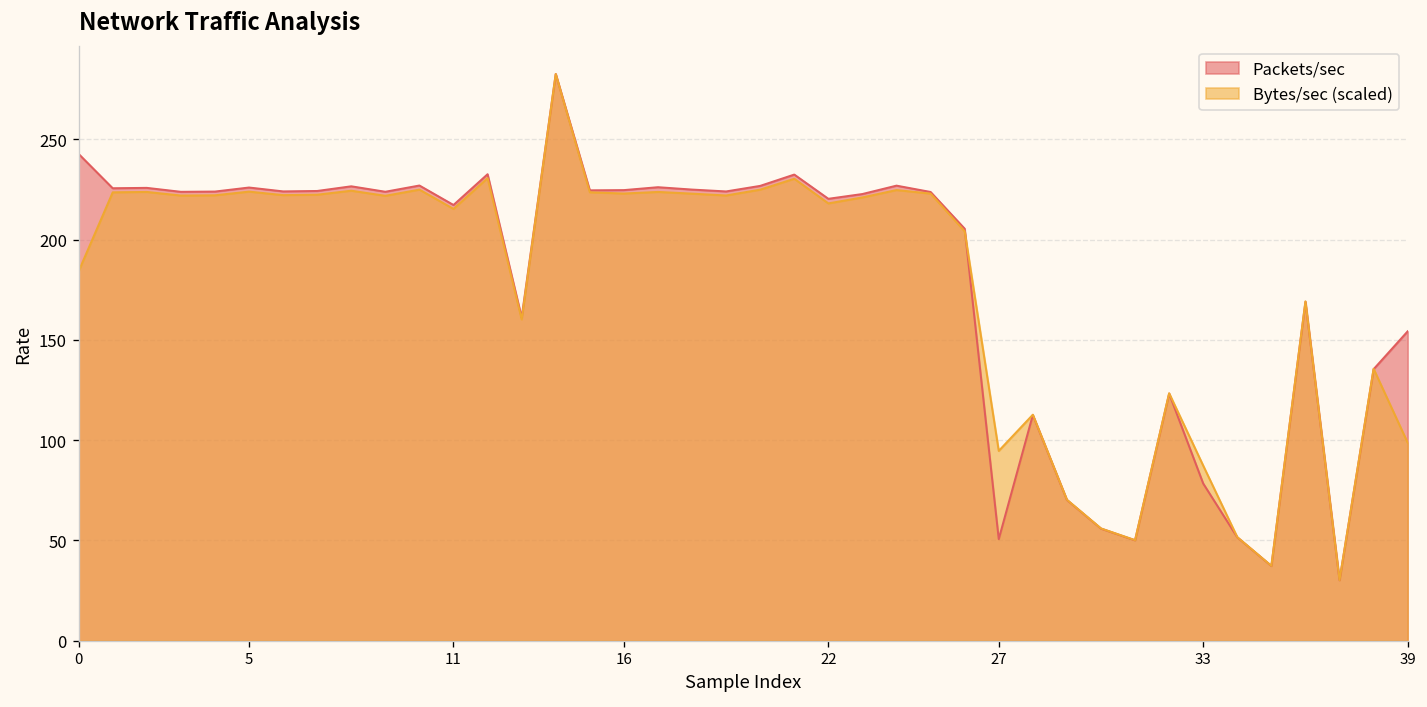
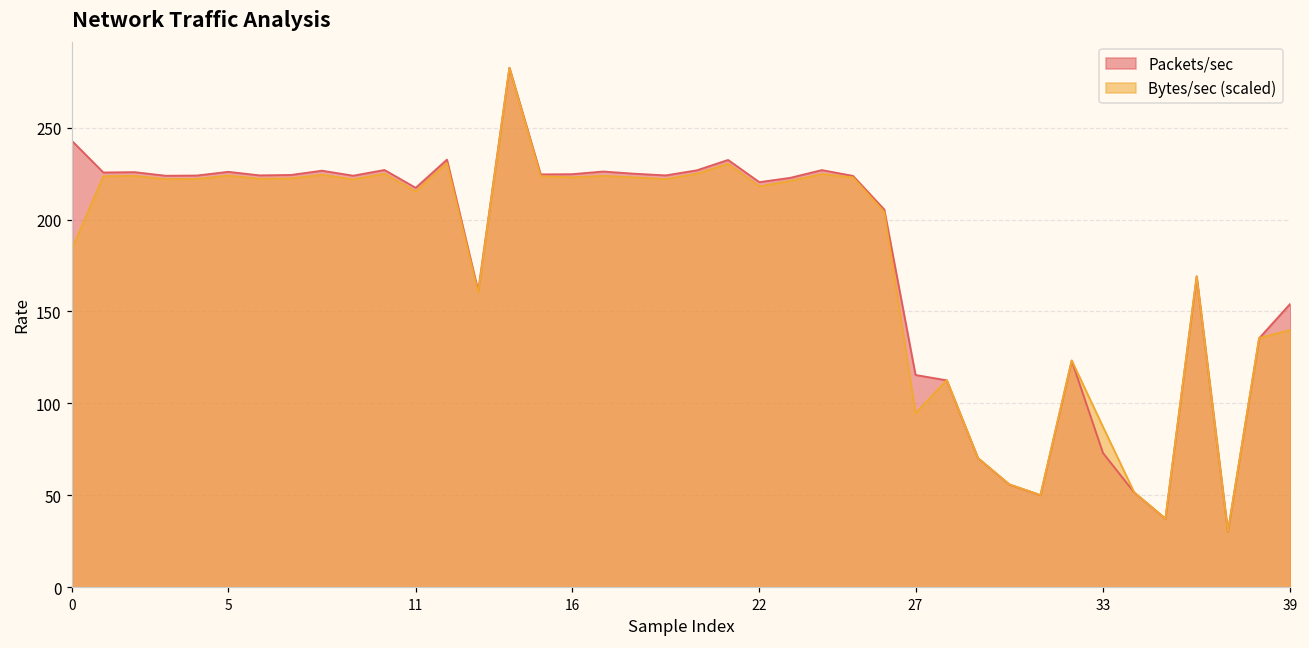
Packets/sec, 27: 51 -> 115
Packets/sec, 33: 78 -> 73
Bytes/sec (scaled), 39: 99 -> 140
